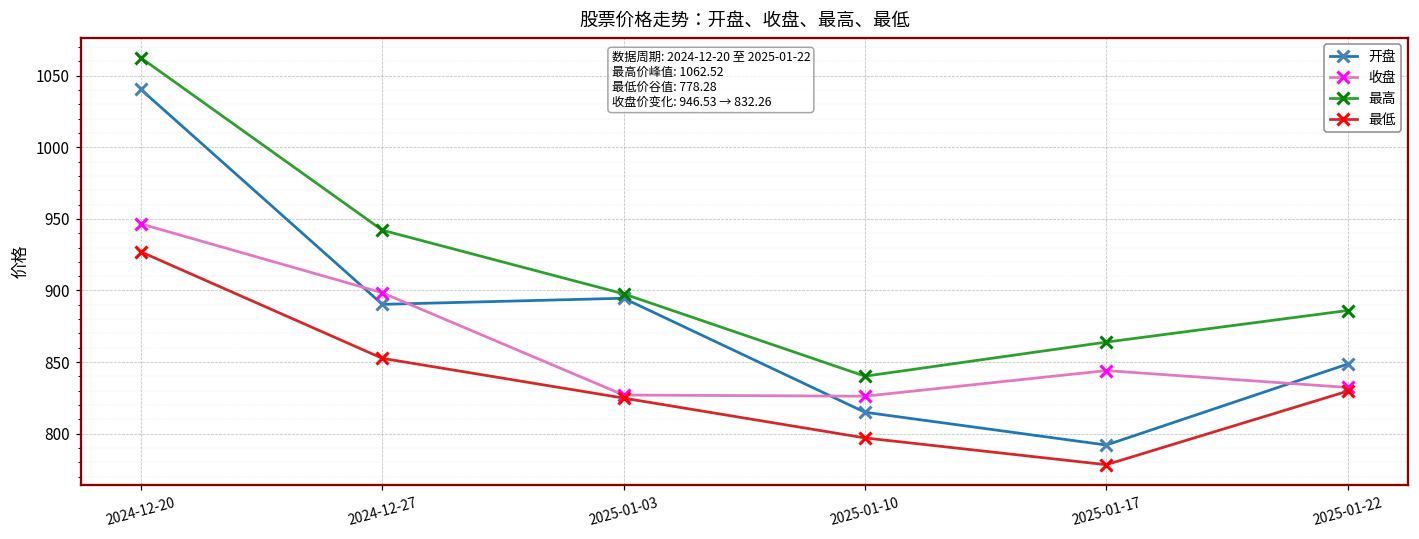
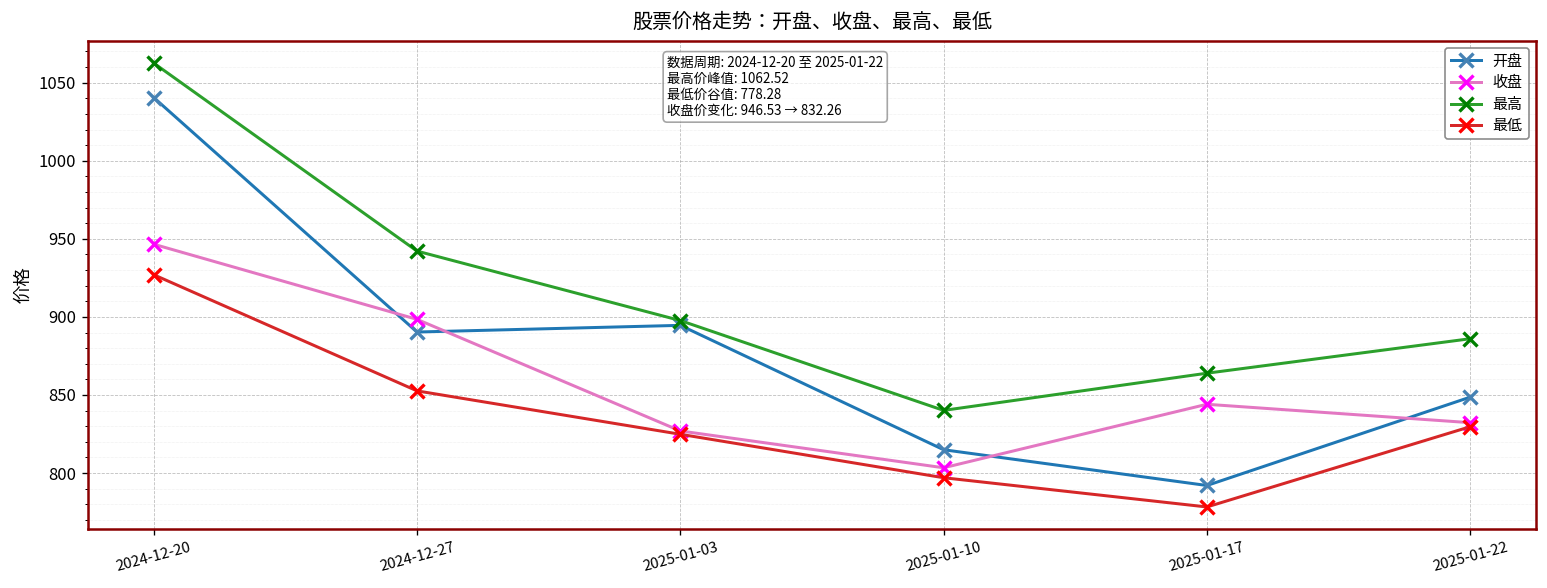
收盘, 2025-01-10: 826 -> 803
